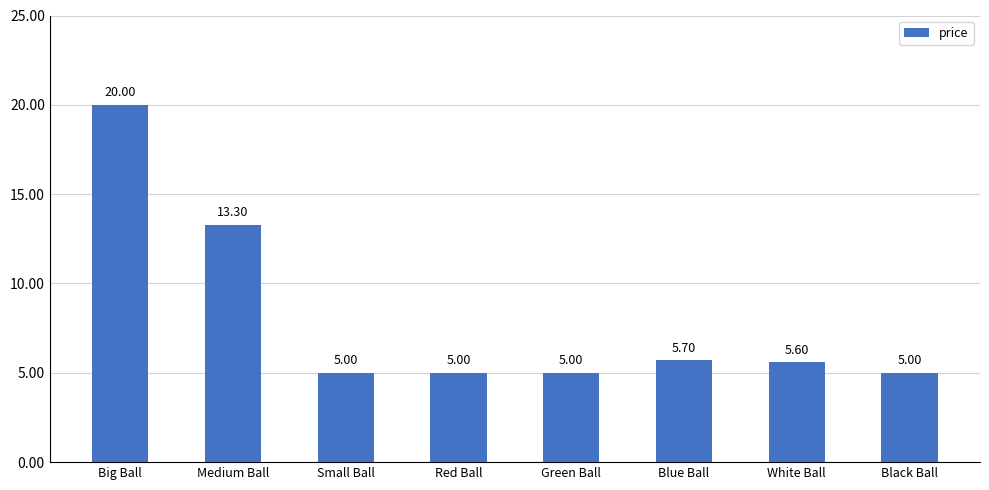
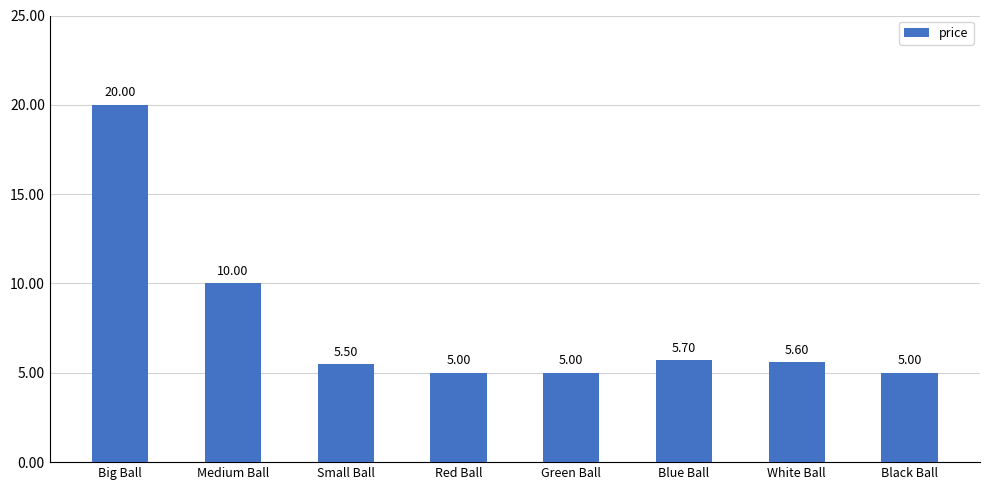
Medium Ball: 13.30 -> 10.00
Small Ball: 5.00 -> 5.50
